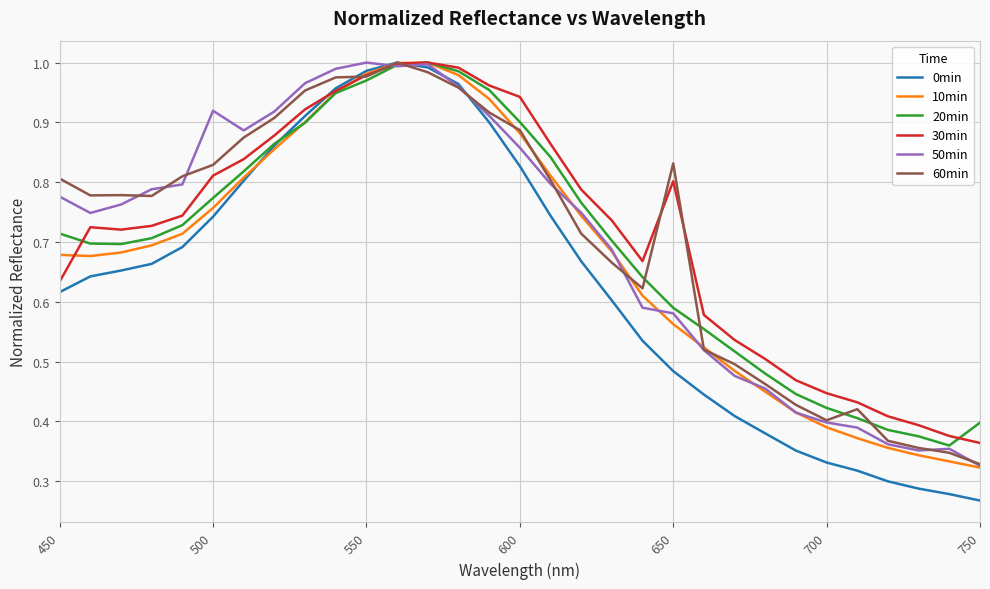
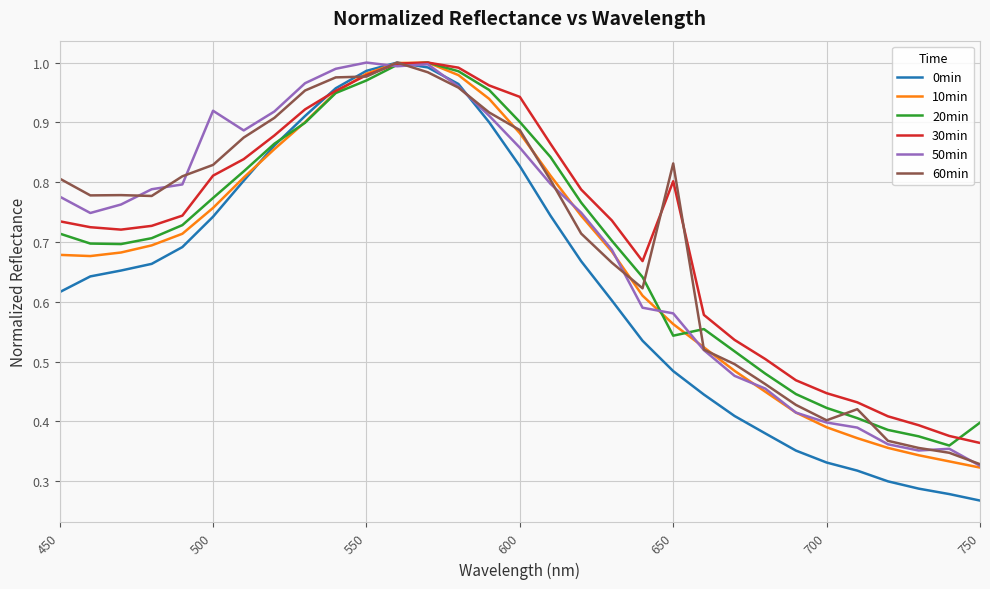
30min, 450: 0.63 -> 0.73
20min, 650: 0.59 -> 0.54
